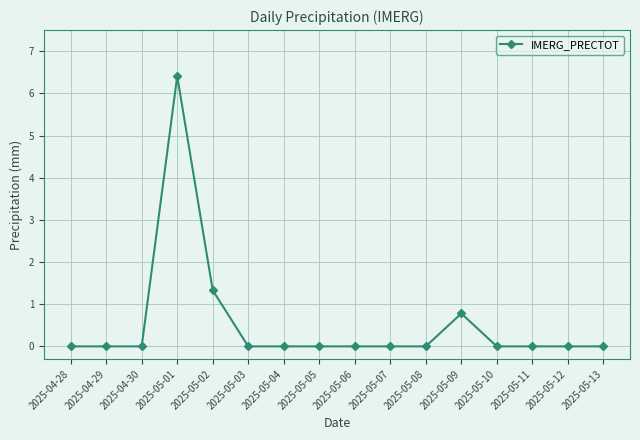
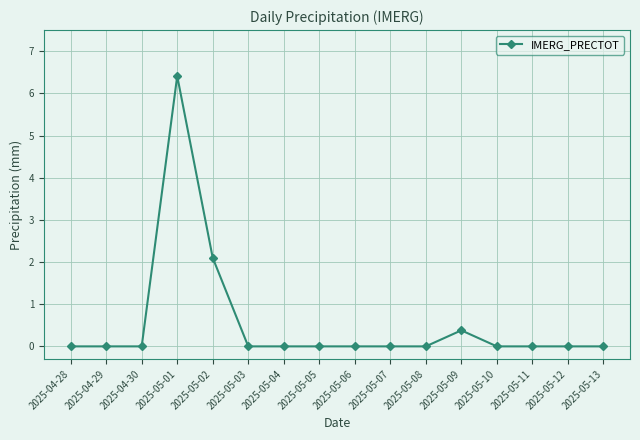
2025-05-02: 1.3 -> 2.1
2025-05-09: 0.8 -> 0.4
